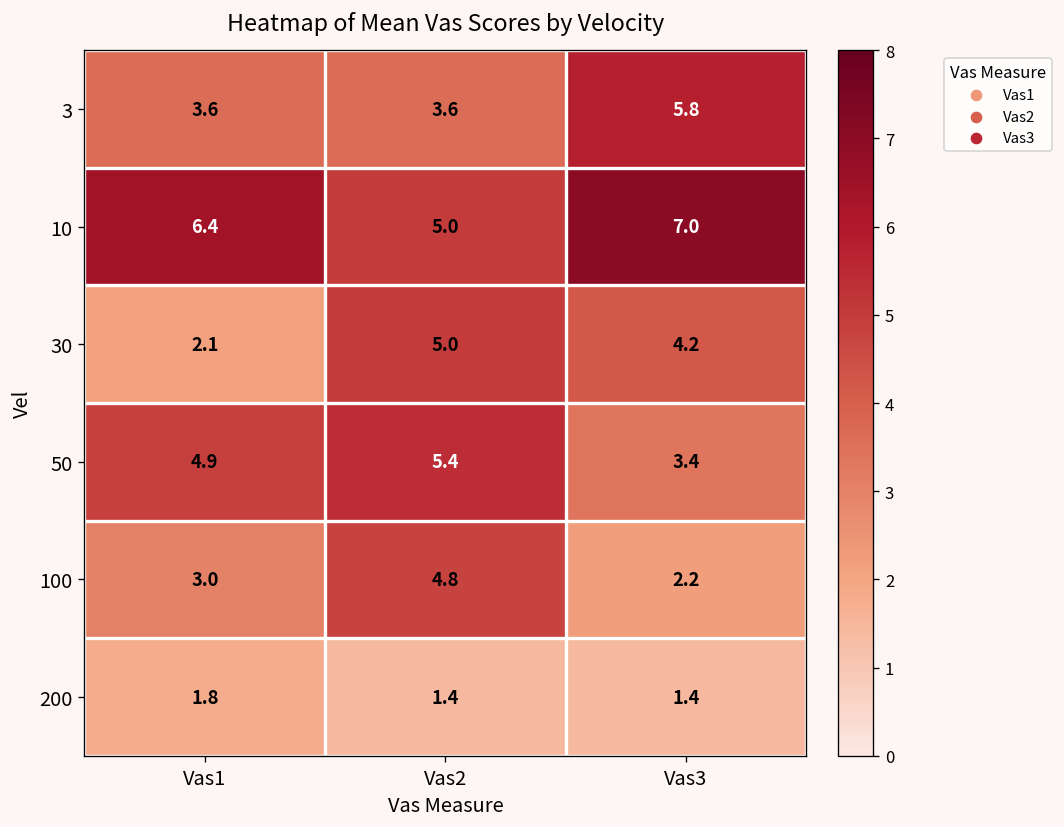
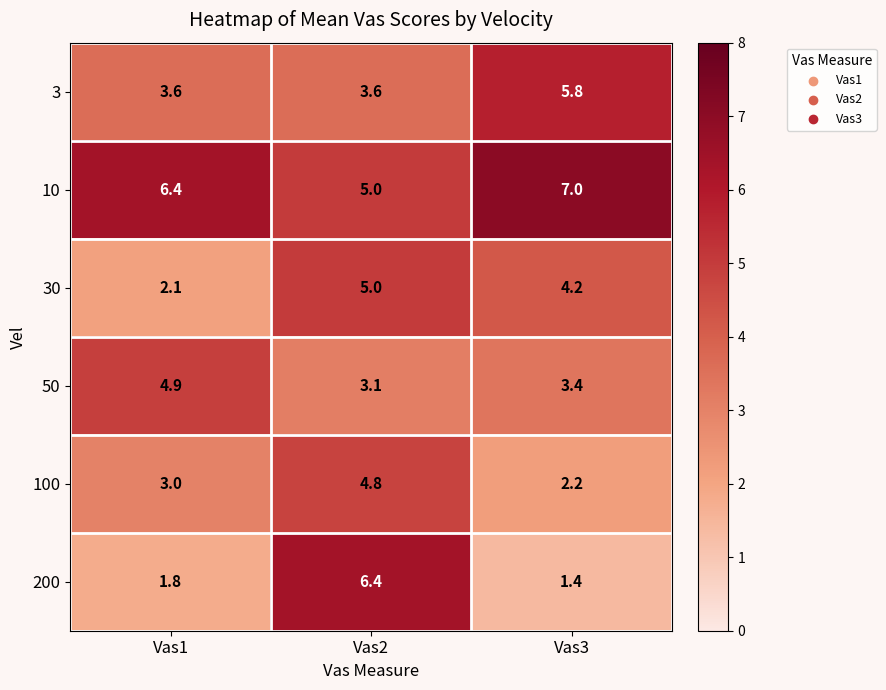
50, Vas2: 5.4 -> 3.1
200, Vas2: 1.4 -> 6.4
